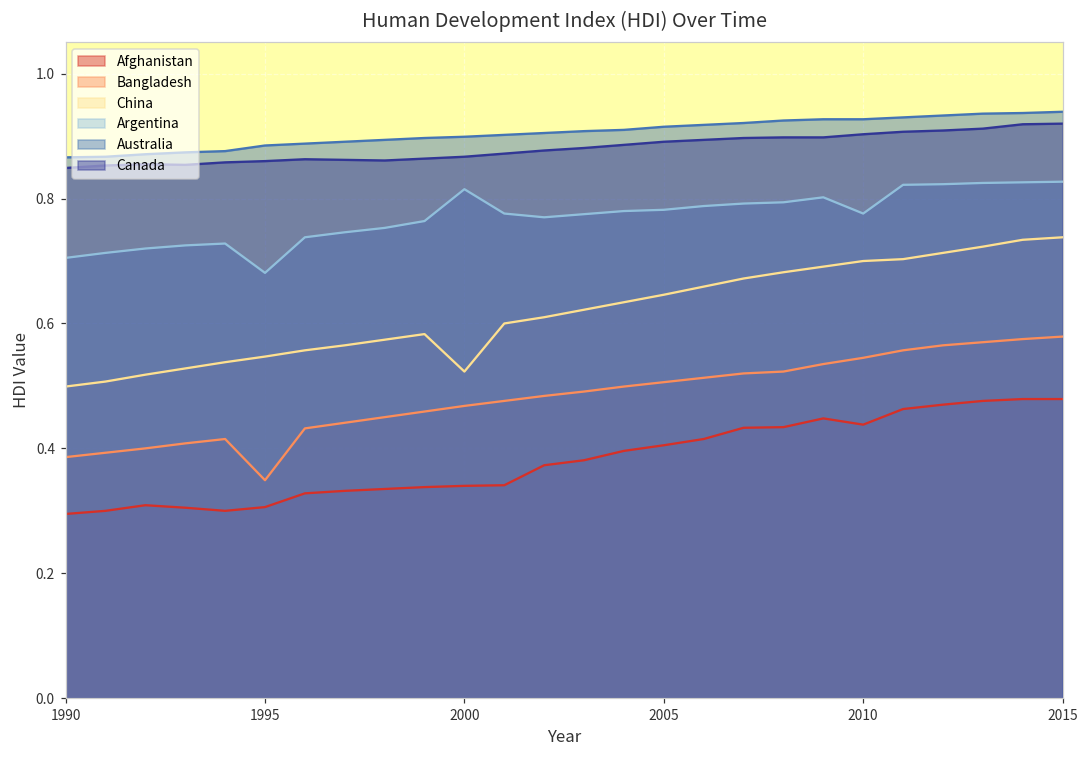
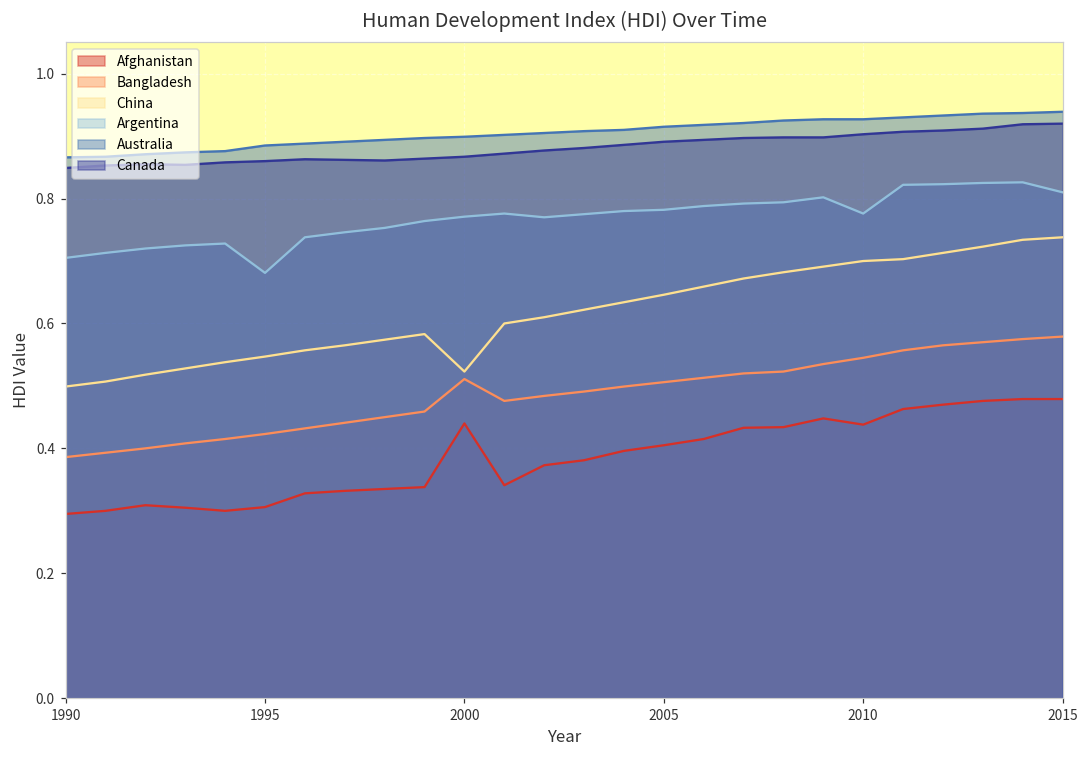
Bangladesh, 1995: 0.35 -> 0.42
Afghanistan, 2000: 0.34 -> 0.44
Bangladesh, 2000: 0.47 -> 0.51
Argentina, 2000: 0.82 -> 0.77
Argentina, 2015: 0.83 -> 0.81
